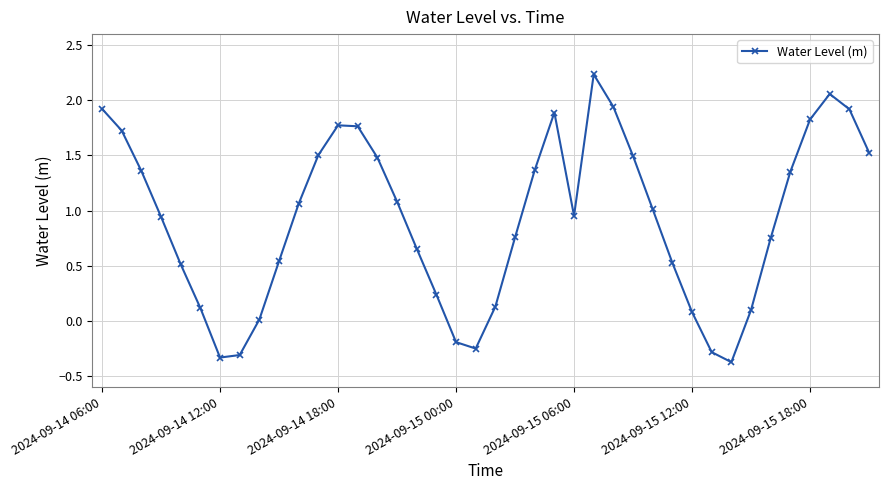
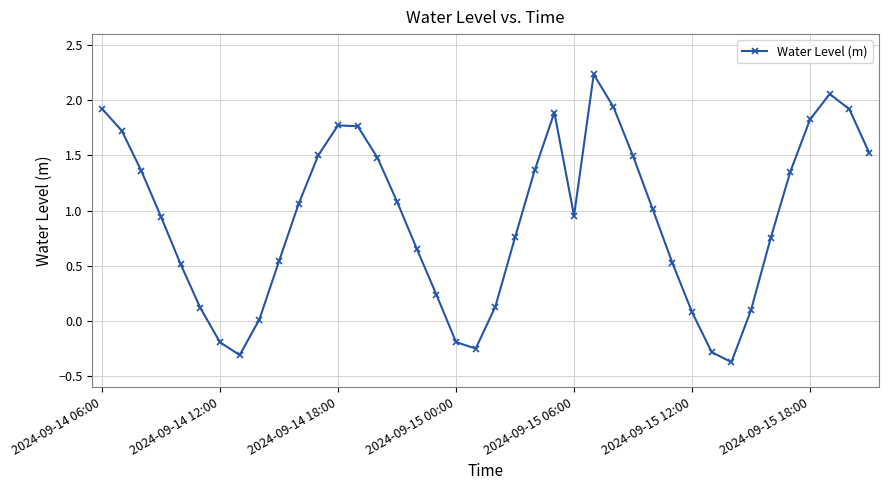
2024-09-14 12:00: -0.33 -> -0.19
